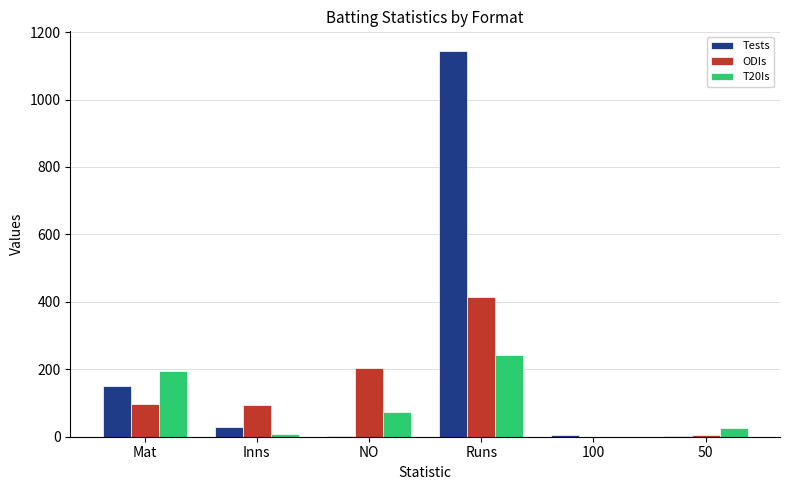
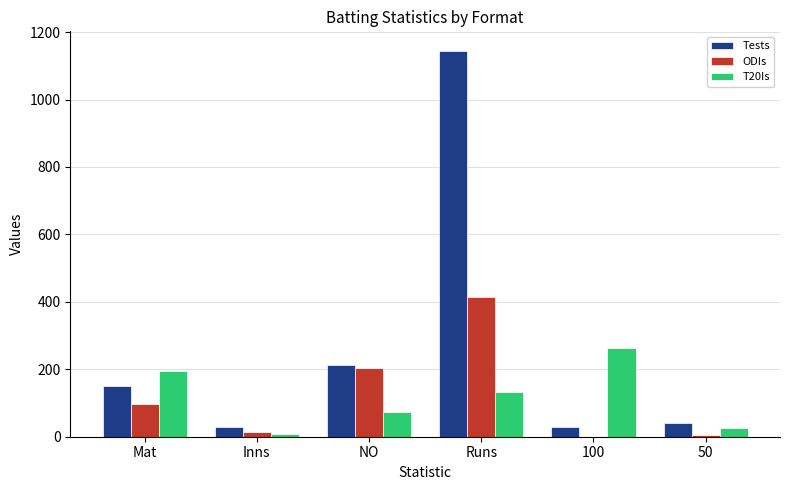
ODIs, Inns: 90 -> 10
Tests, NO: 0 -> 210
T20Is, Runs: 240 -> 130
Tests, 100: 0 -> 30
T20Is, 100: 0 -> 260
Tests, 50: 0 -> 40
